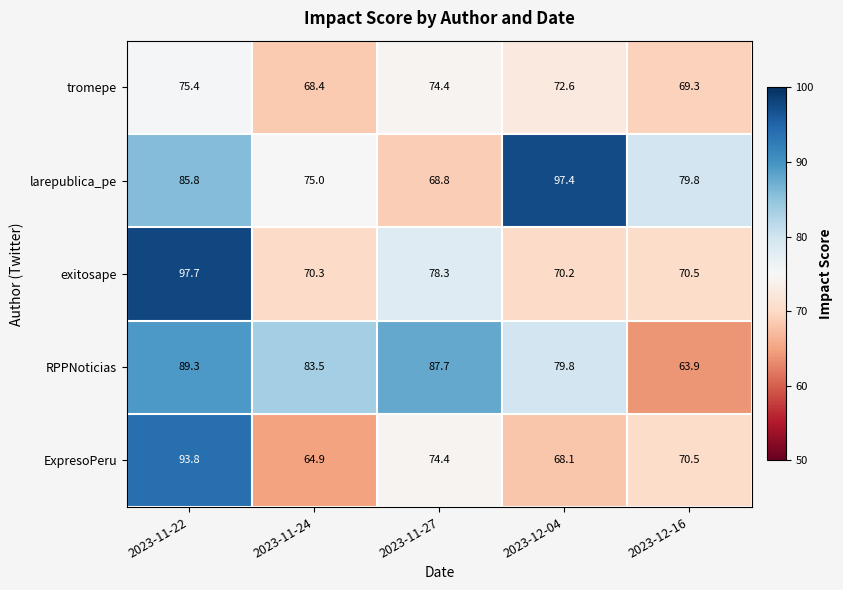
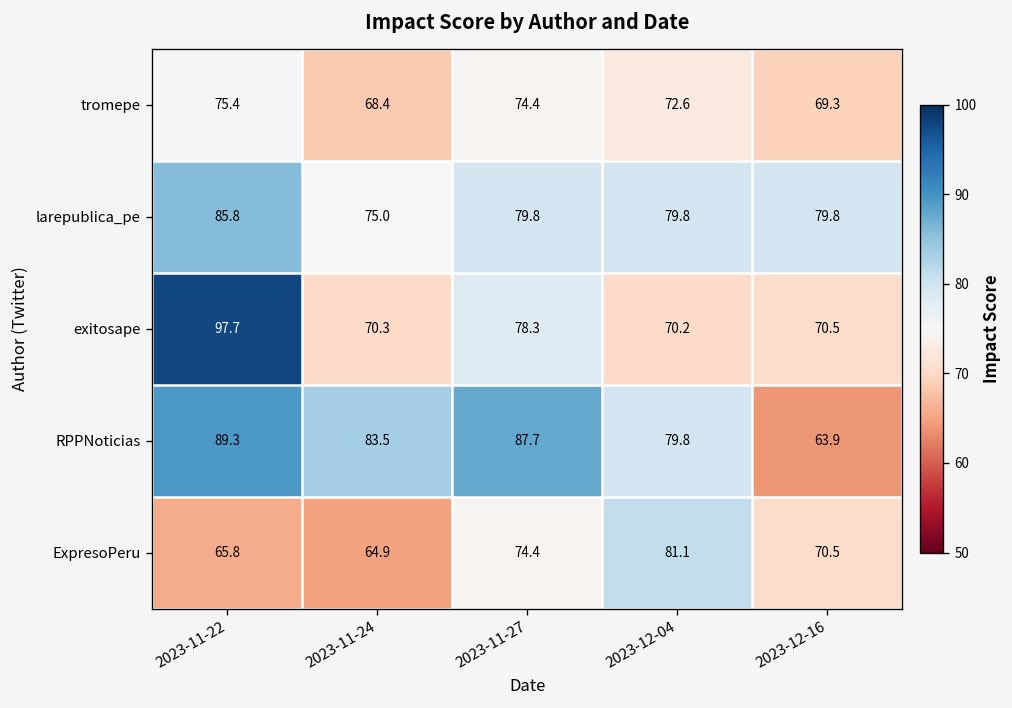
larepublica_pe, 2023-11-27: 68.8 -> 79.8
larepublica_pe, 2023-12-04: 97.4 -> 79.8
ExpresoPeru, 2023-11-22: 93.8 -> 65.8
ExpresoPeru, 2023-12-04: 68.1 -> 81.1
